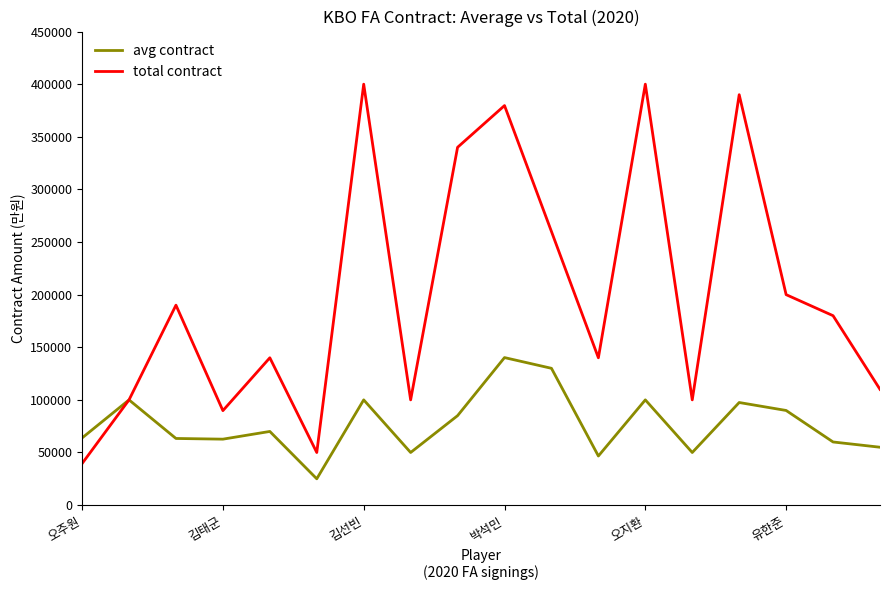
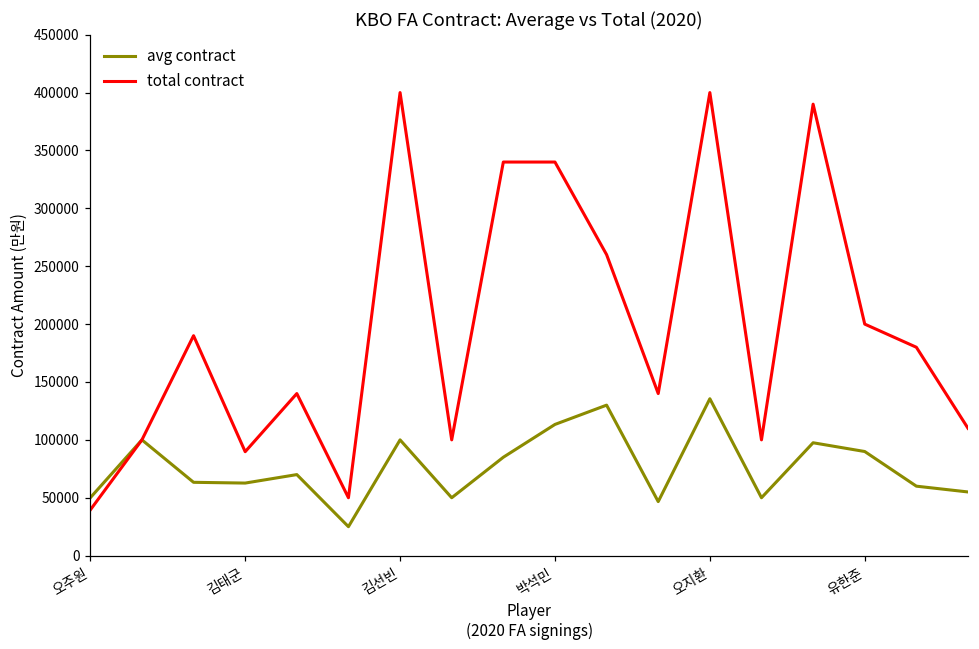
avg contract, 오주원: 64000 -> 50000
avg contract, 박석민: 140000 -> 113000
total contract, 박석민: 380000 -> 340000
avg contract, 오지환: 100000 -> 136000
